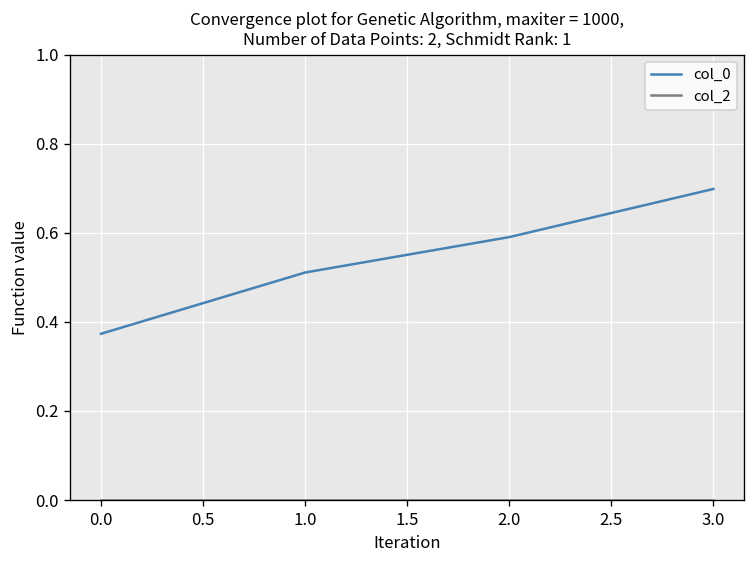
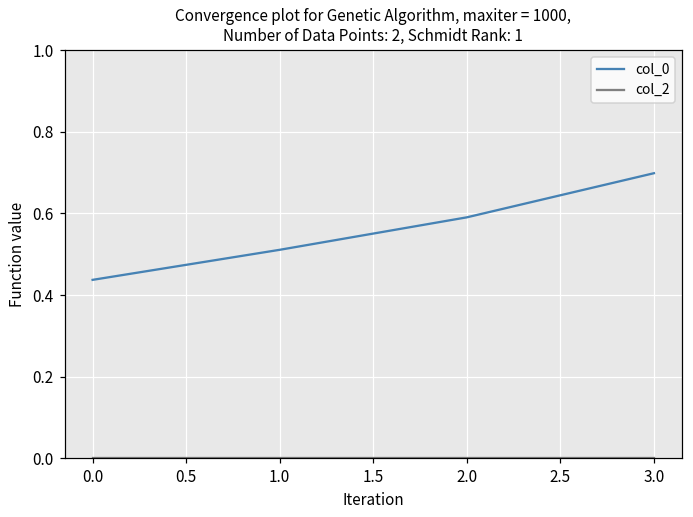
col_0, 0.0: 0.37 -> 0.44
